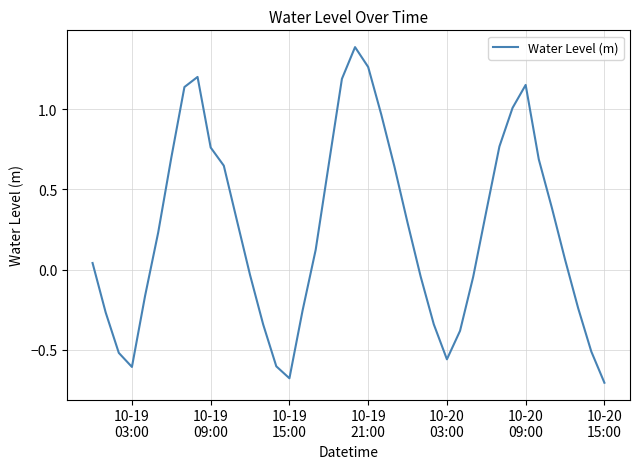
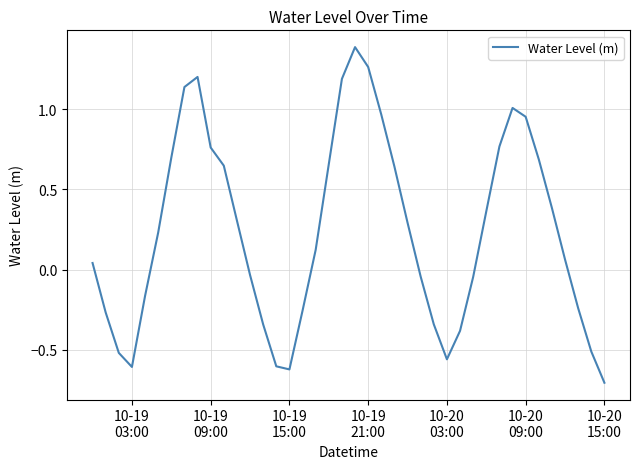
10-19 15:00: -0.68 -> -0.62
10-20 09:00: 1.15 -> 0.95
